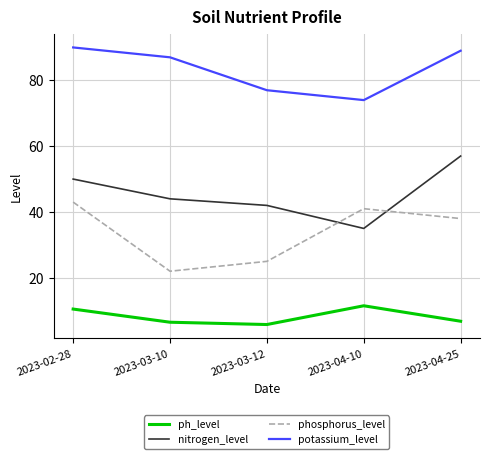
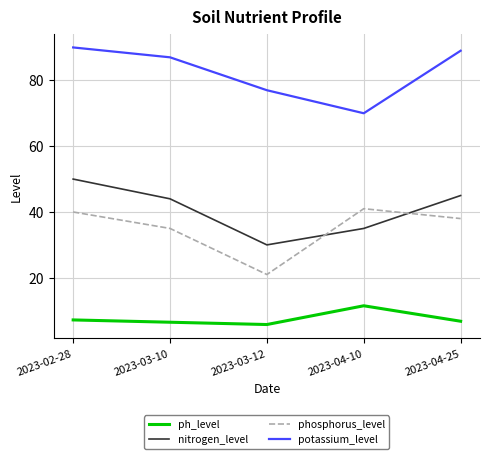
ph_level, 2023-02-28: 11 -> 7
phosphorus_level, 2023-02-28: 43 -> 40
phosphorus_level, 2023-03-10: 22 -> 35
nitrogen_level, 2023-03-12: 42 -> 30
phosphorus_level, 2023-03-12: 25 -> 21
potassium_level, 2023-04-10: 74 -> 70
nitrogen_level, 2023-04-25: 57 -> 45
